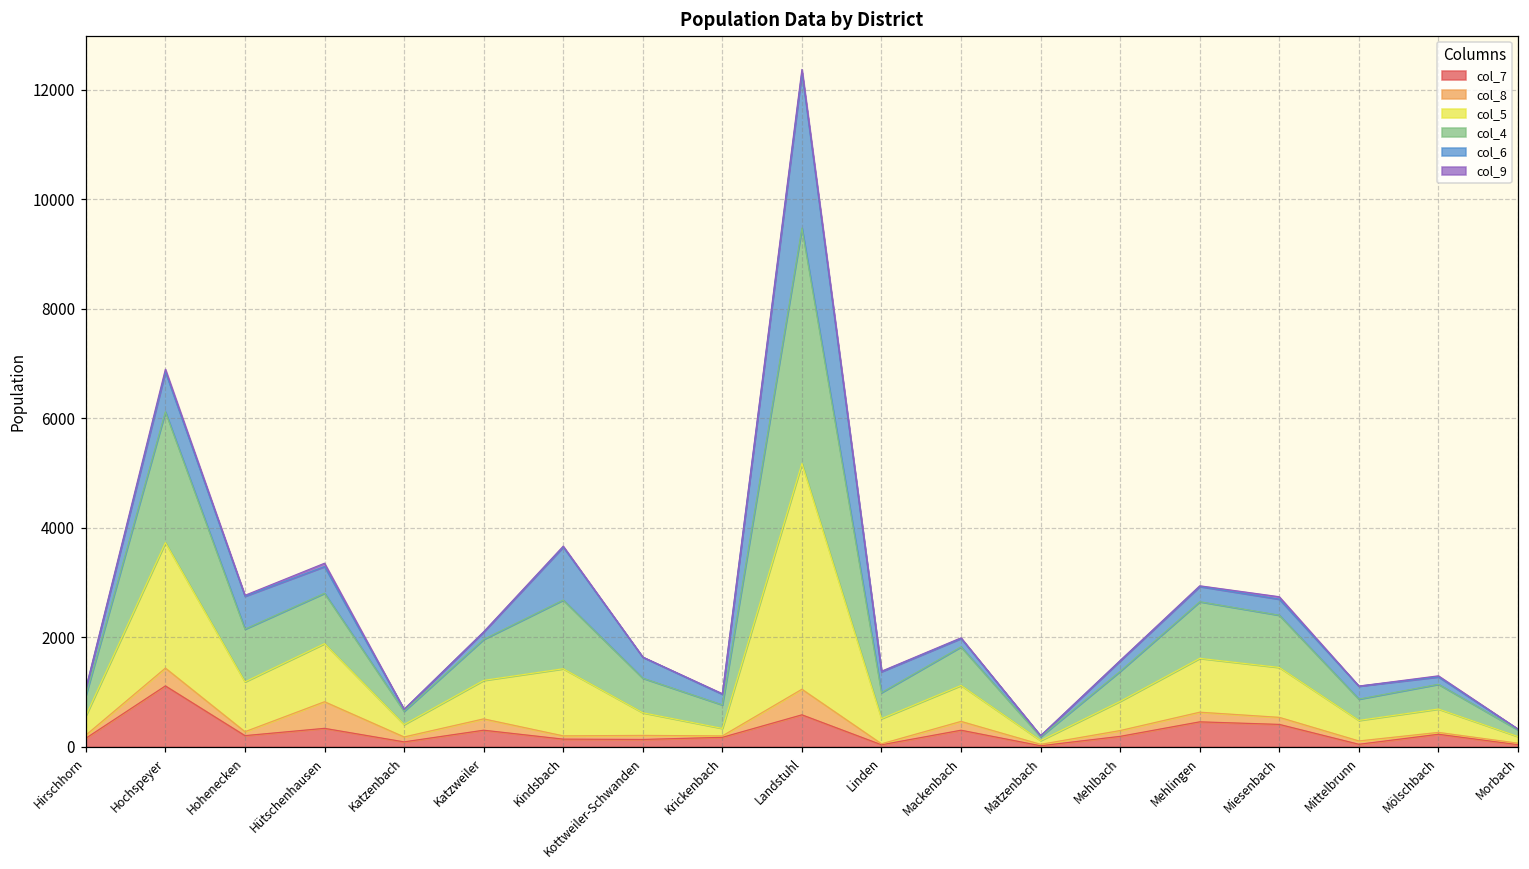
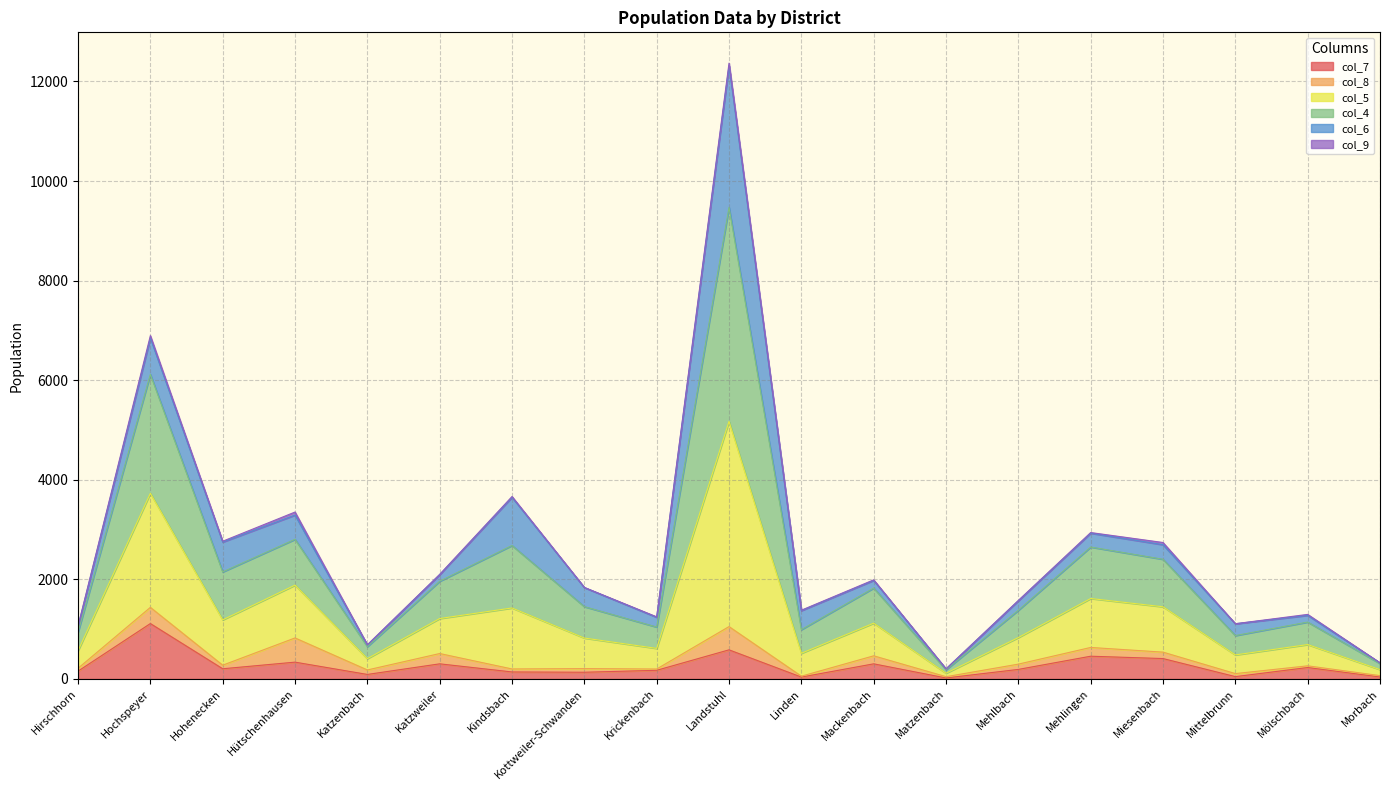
col_5, Kottweiler-Schwanden: 400 -> 600
col_5, Krickenbach: 100 -> 400
